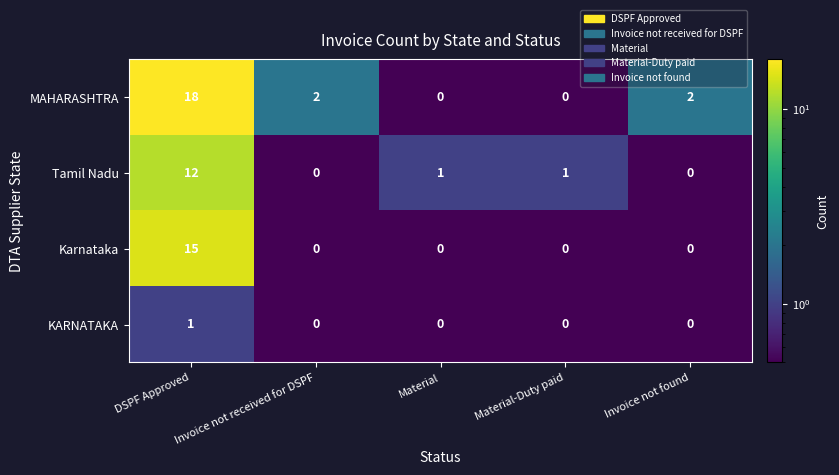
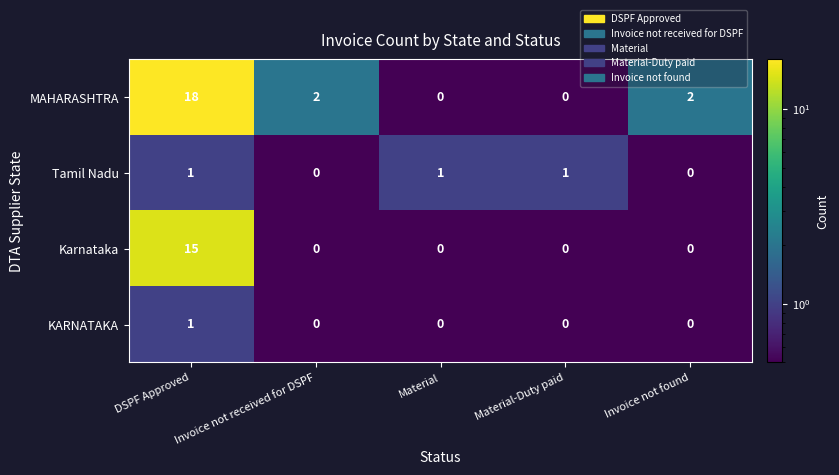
Tamil Nadu, DSPF Approved: 12 -> 1
